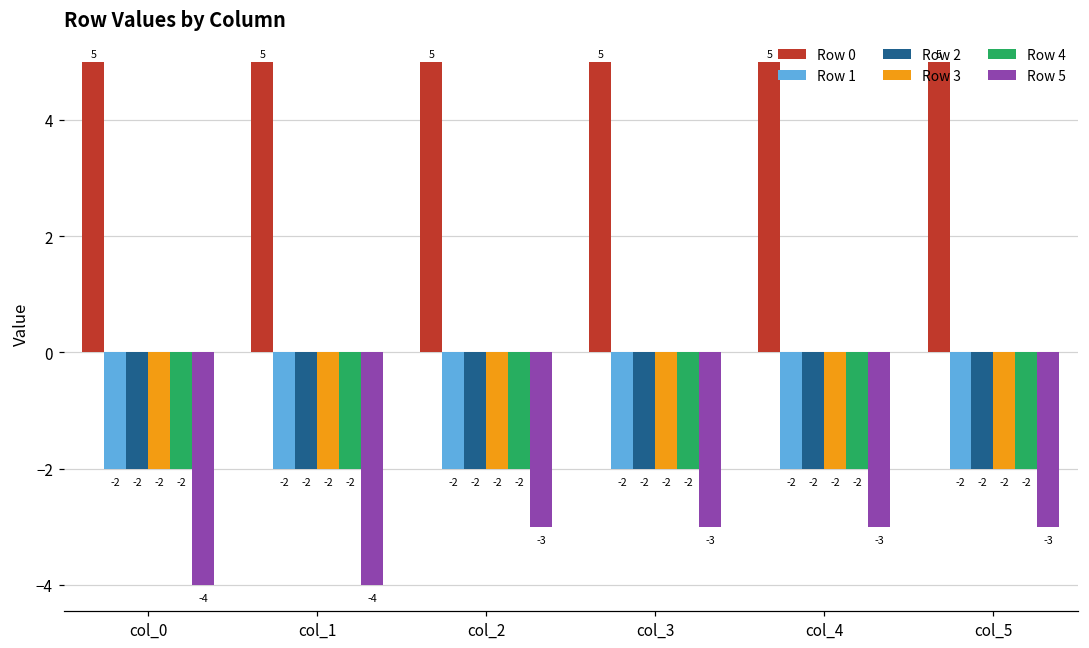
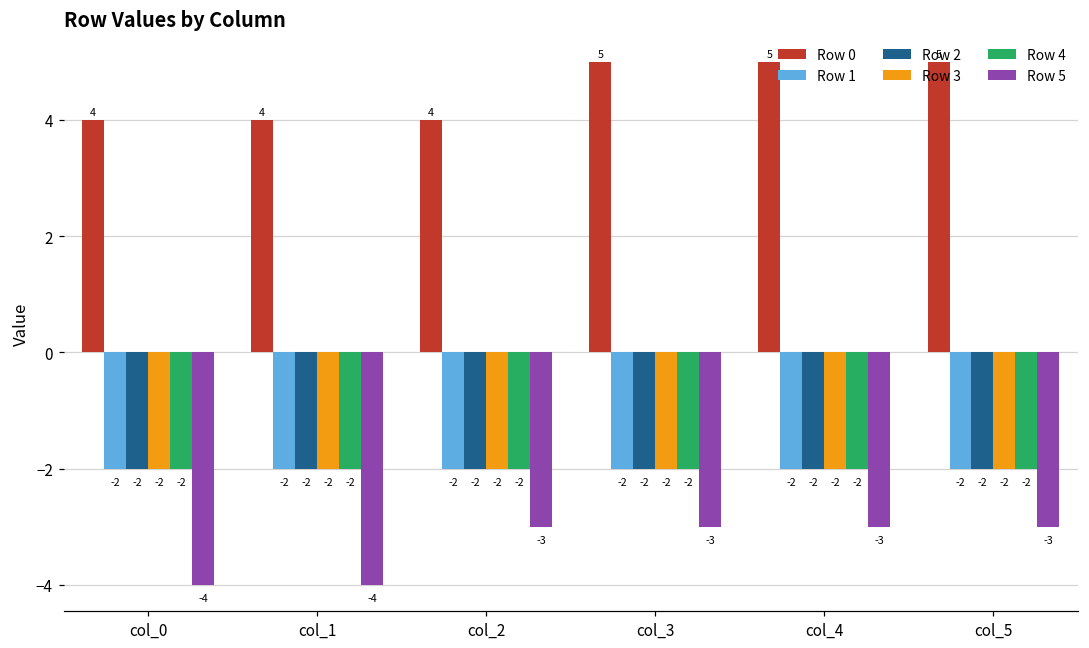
Row 0, col_0: 5 -> 4
Row 0, col_1: 5 -> 4
Row 0, col_2: 5 -> 4
